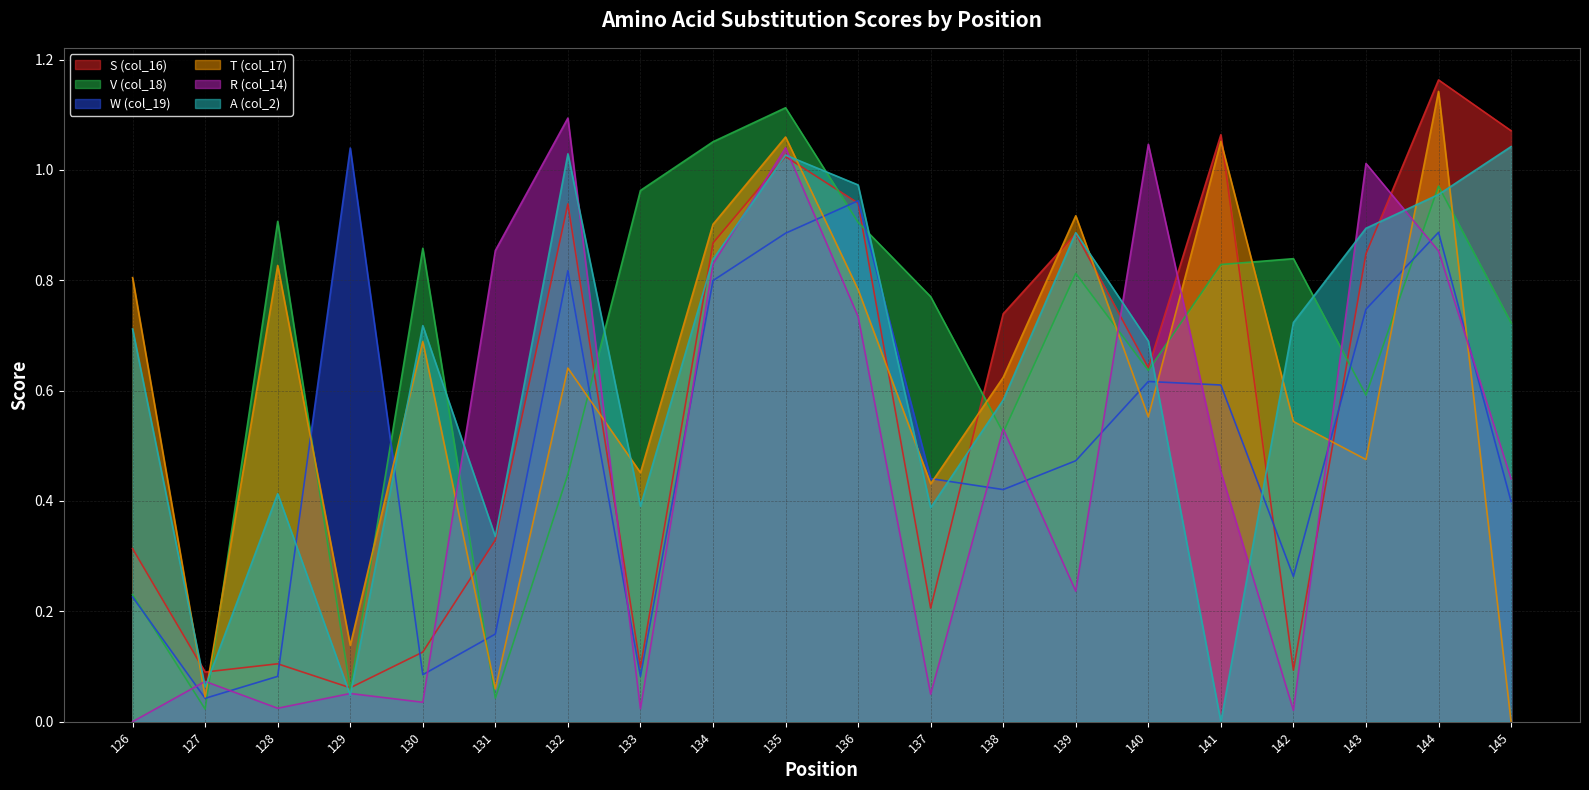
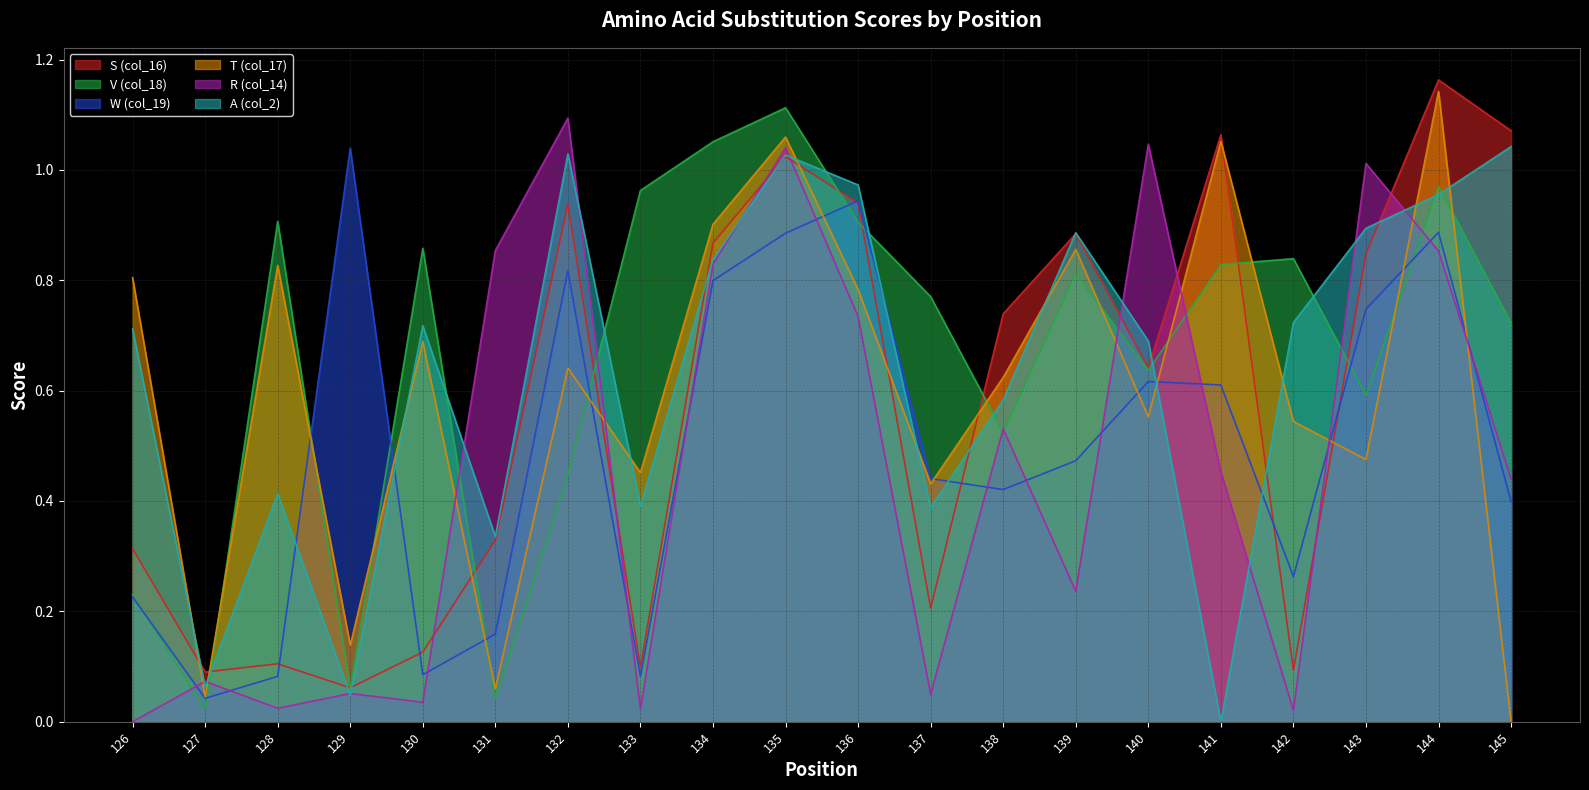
T (col_17), 139: 0.92 -> 0.86
